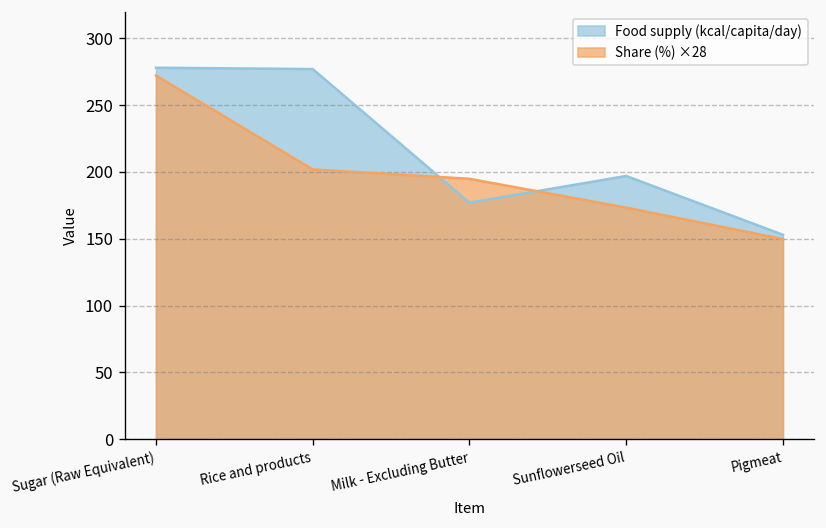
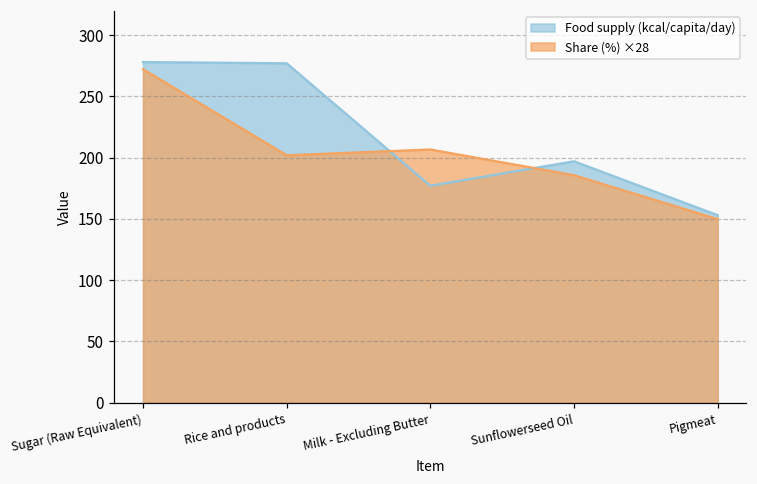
Share (%) ×28, Milk - Excluding Butter: 195 -> 207
Share (%) ×28, Sunflowerseed Oil: 173 -> 186
